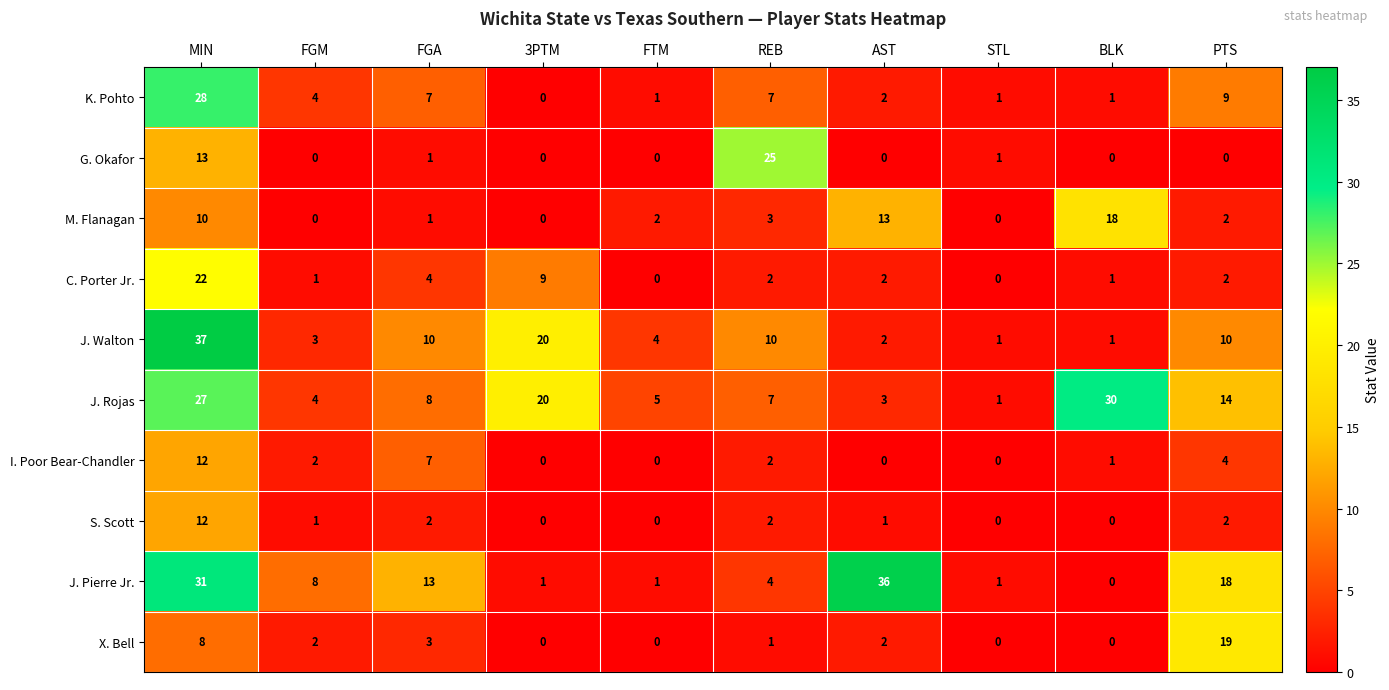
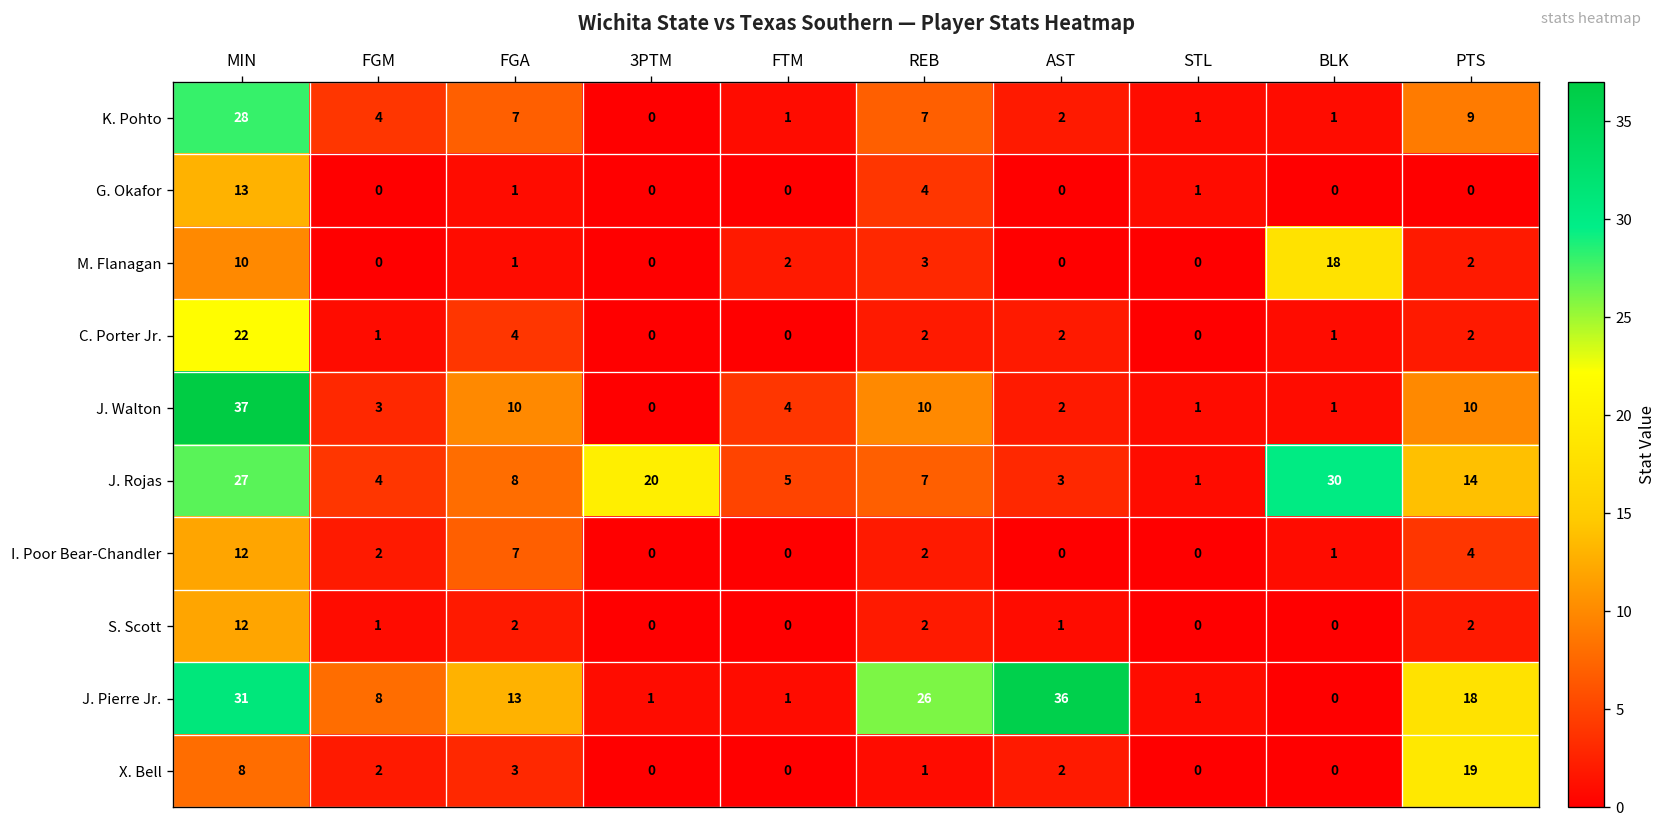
G. Okafor, REB: 25 -> 4
M. Flanagan, AST: 13 -> 0
C. Porter Jr., 3PTM: 9 -> 0
J. Walton, 3PTM: 20 -> 0
J. Pierre Jr., REB: 4 -> 26
